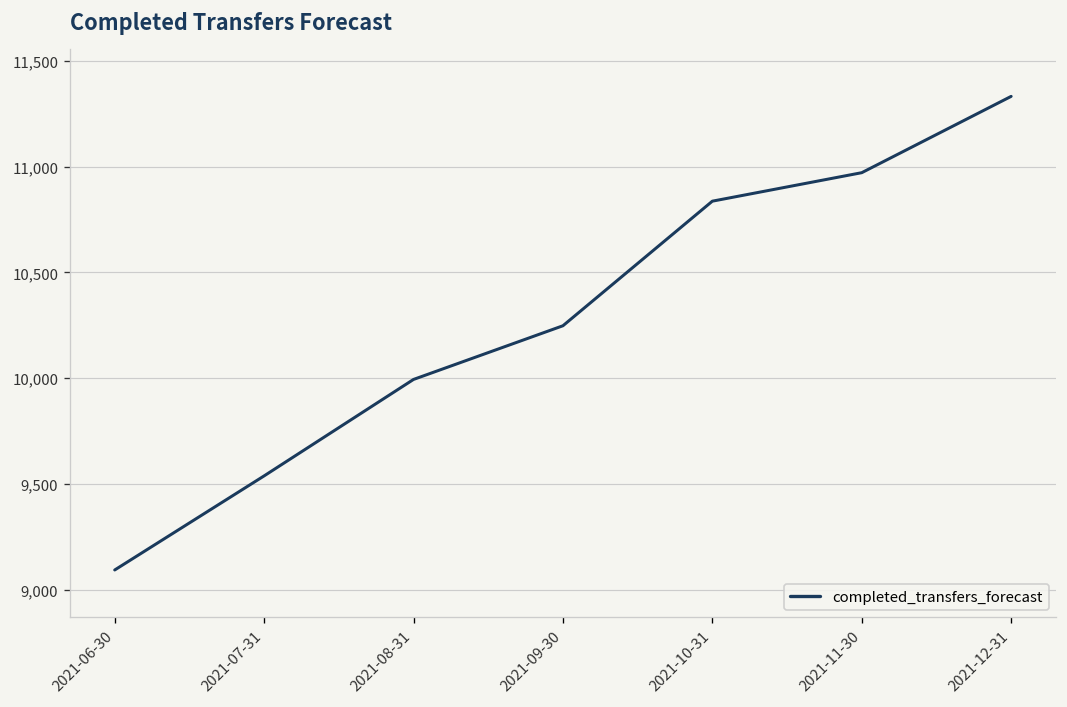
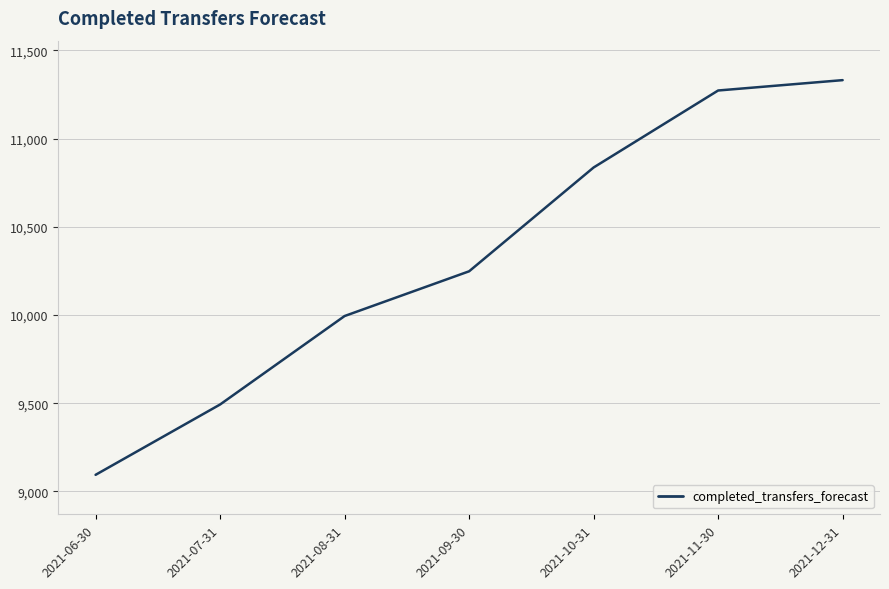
2021-07-31: 9,540 -> 9,490
2021-11-30: 10,970 -> 11,270
